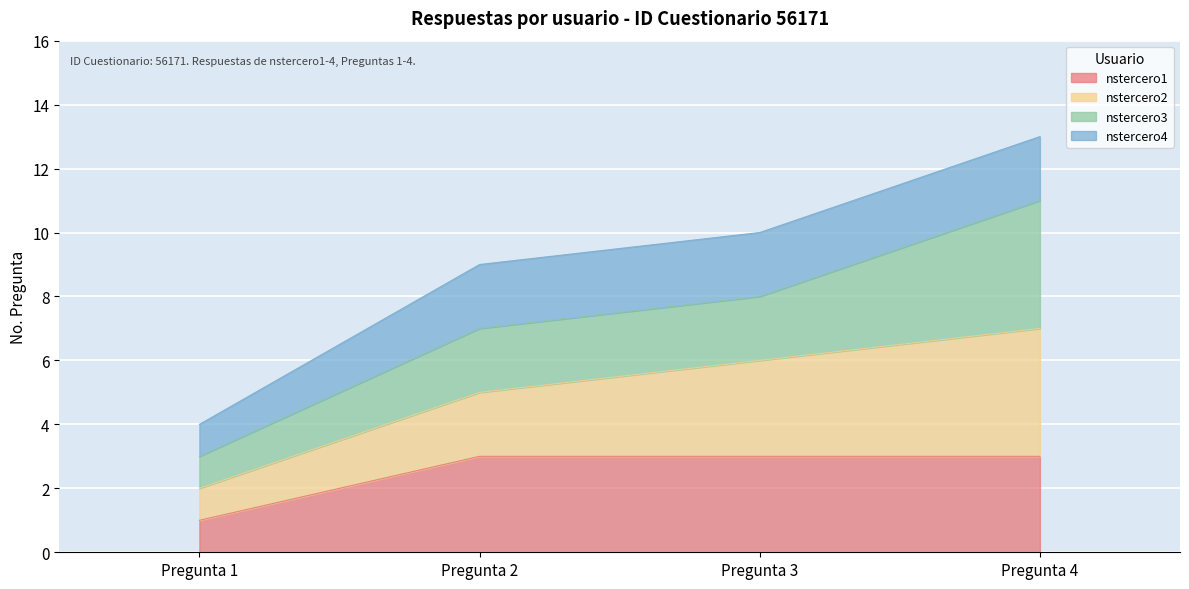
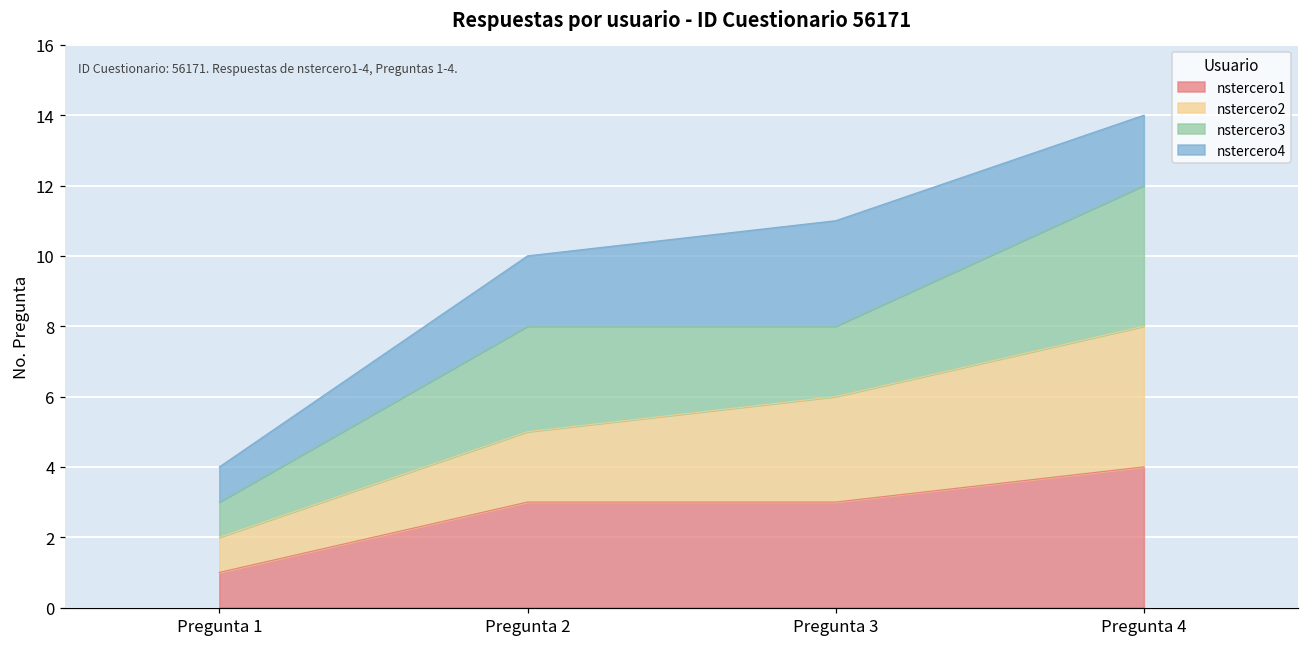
nstercero3, Pregunta 2: 2 -> 3
nstercero4, Pregunta 3: 2 -> 3
nstercero1, Pregunta 4: 3 -> 4
